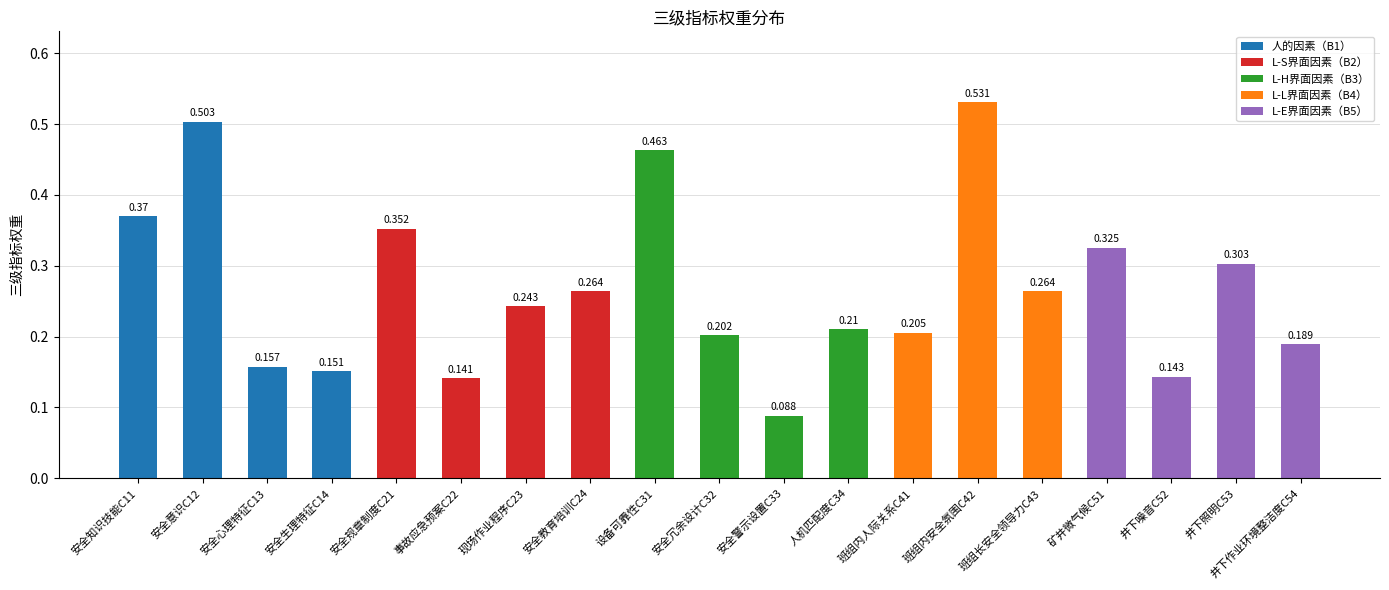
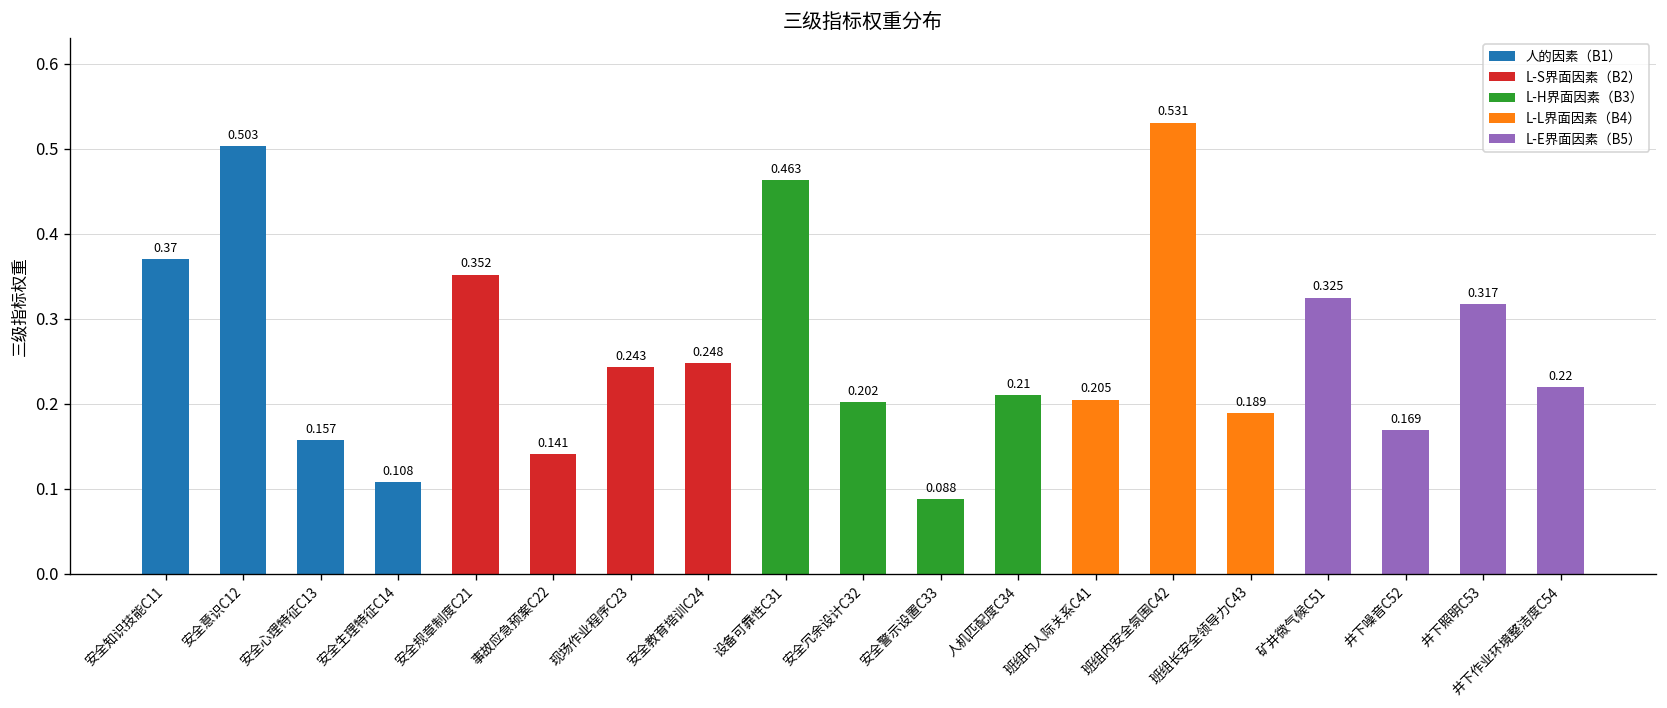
安全生理特征C14: 0.151 -> 0.108
安全教育培训C24: 0.264 -> 0.248
班组长安全领导力C43: 0.264 -> 0.189
井下噪音C52: 0.143 -> 0.169
井下照明C53: 0.303 -> 0.317
井下作业环境整洁度C54: 0.189 -> 0.22
